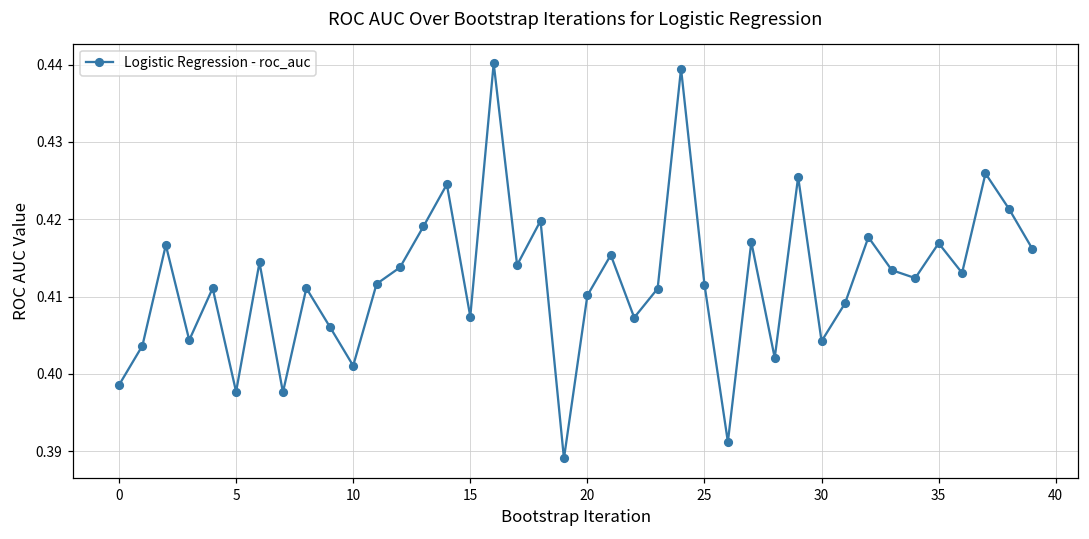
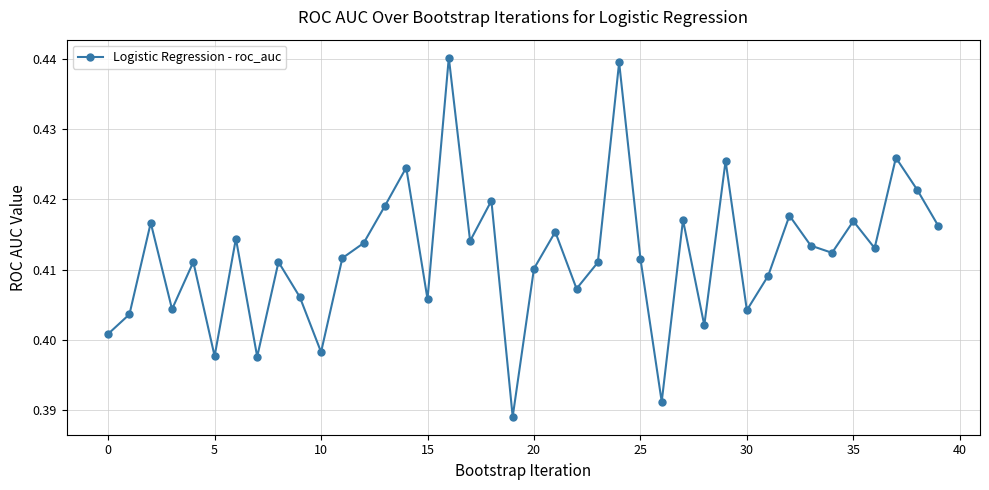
0: 0.399 -> 0.401
10: 0.401 -> 0.398
15: 0.407 -> 0.406
